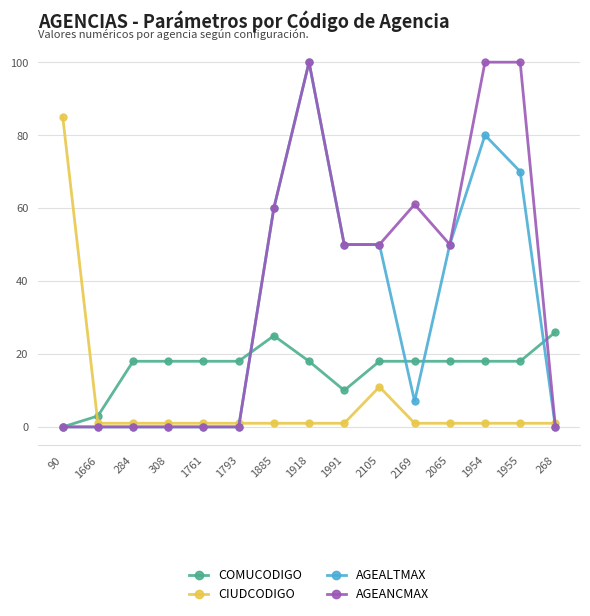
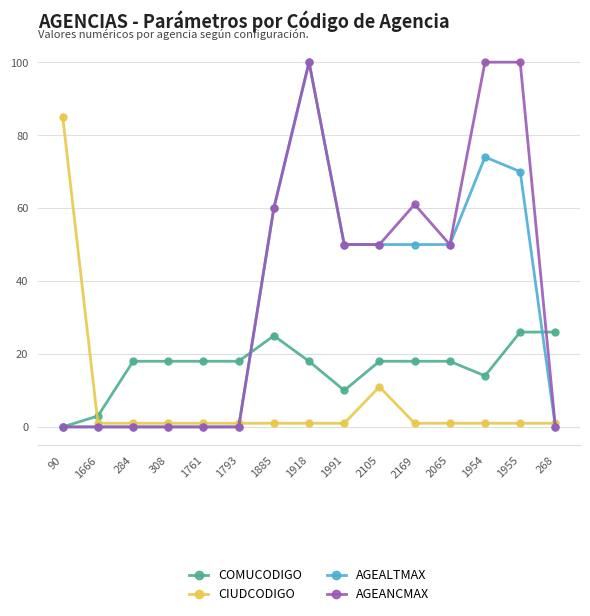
AGEALTMAX, 2169: 7 -> 50
COMUCODIGO, 1954: 18 -> 14
AGEALTMAX, 1954: 80 -> 74
COMUCODIGO, 1955: 18 -> 26
